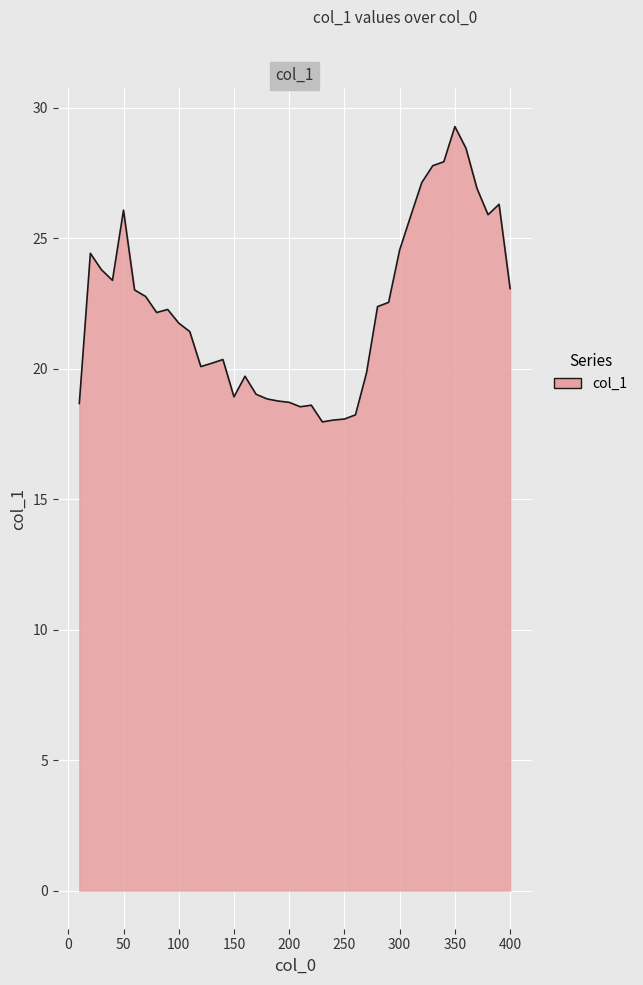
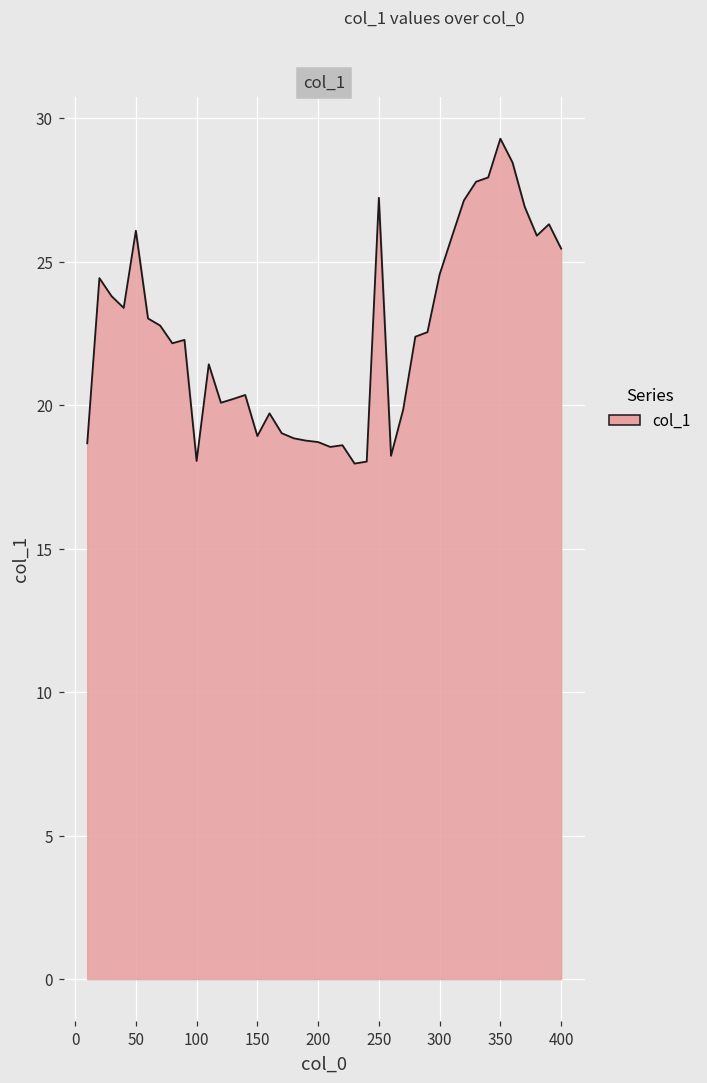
100: 21.7 -> 18.1
250: 18.1 -> 27.2
400: 23.1 -> 25.5
